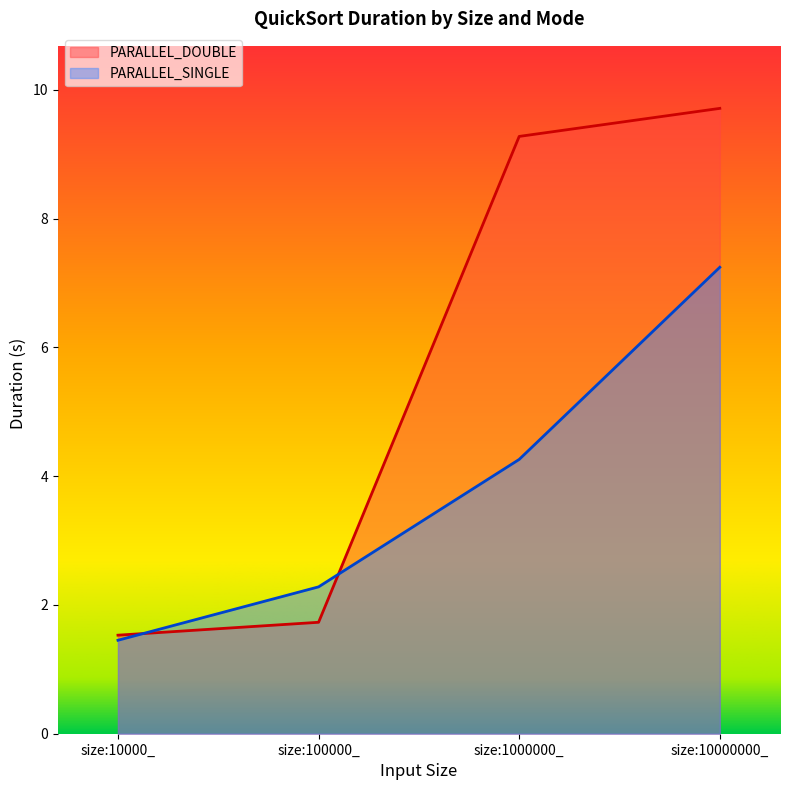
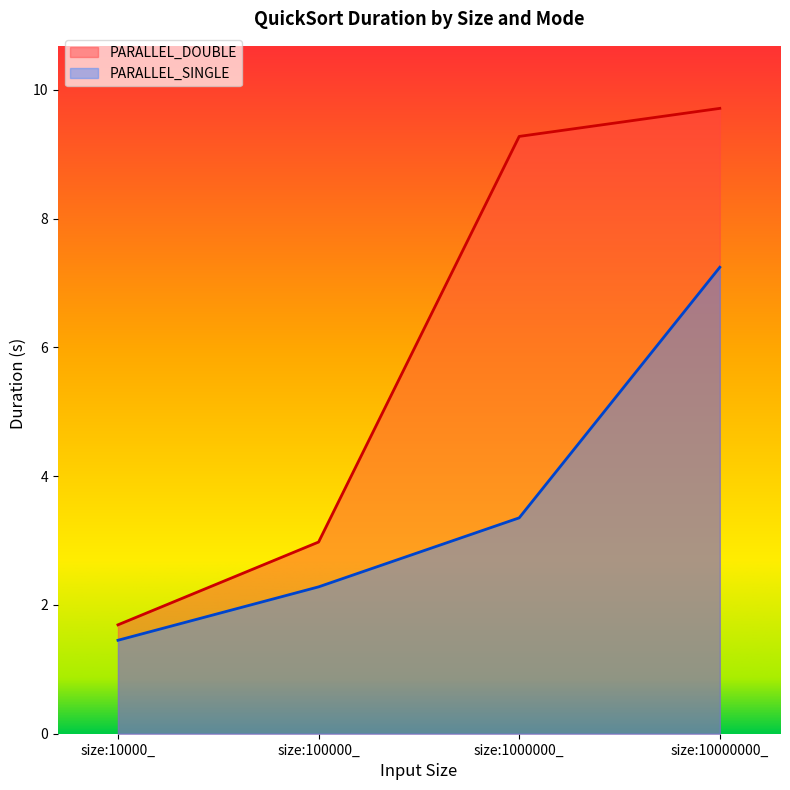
PARALLEL_DOUBLE, size:10000_: 1.5 -> 1.7
PARALLEL_DOUBLE, size:100000_: 1.7 -> 3.0
PARALLEL_SINGLE, size:1000000_: 4.3 -> 3.4
